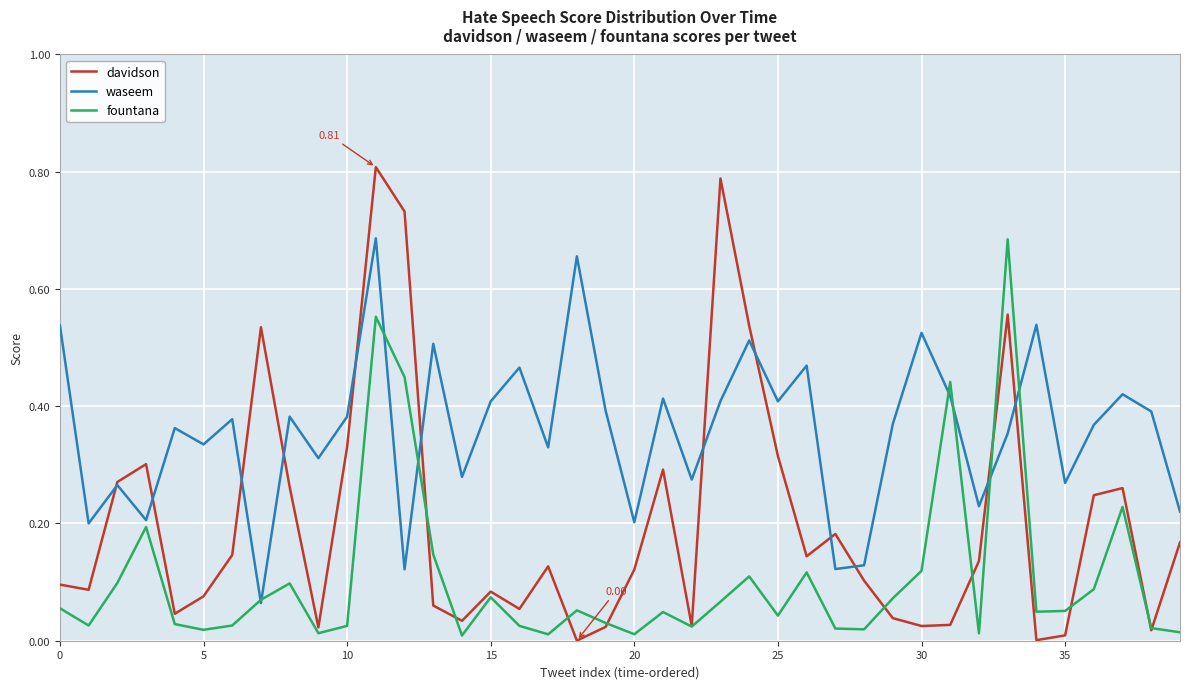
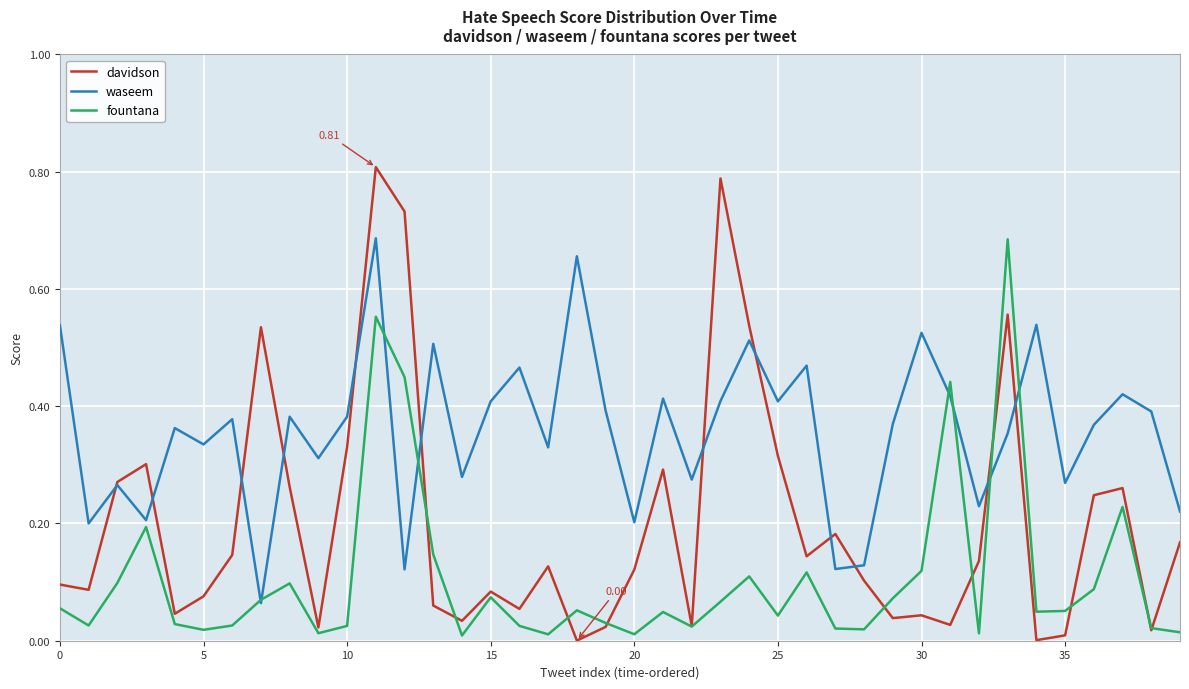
davidson, 30: 0.03 -> 0.04
